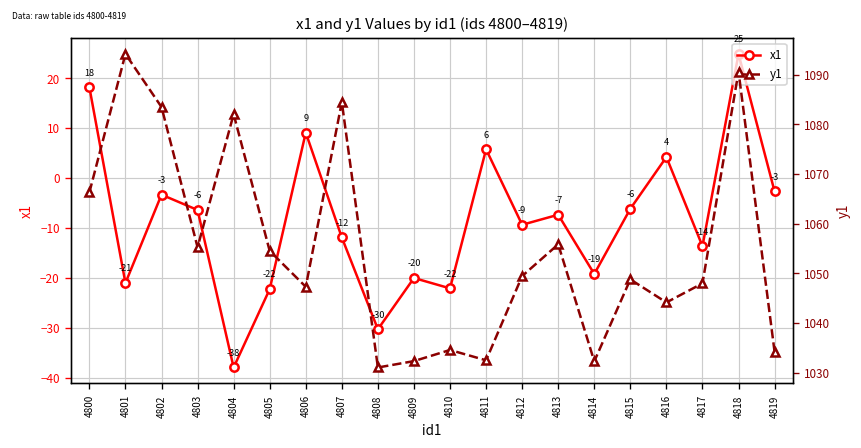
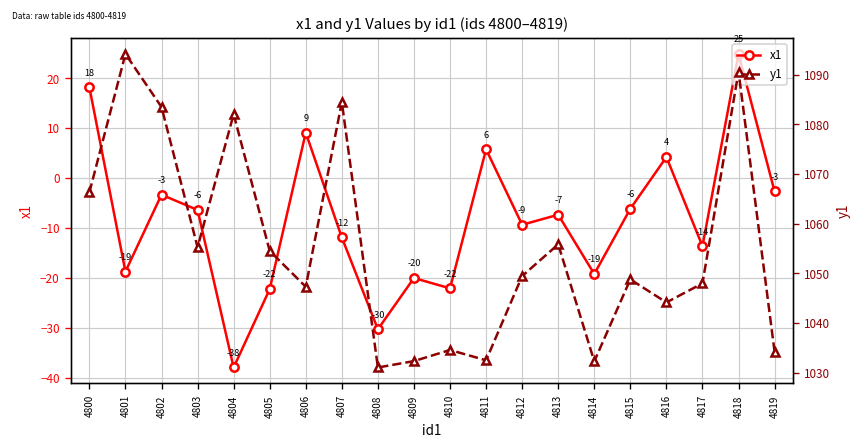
x1, 4801: -21 -> -19
